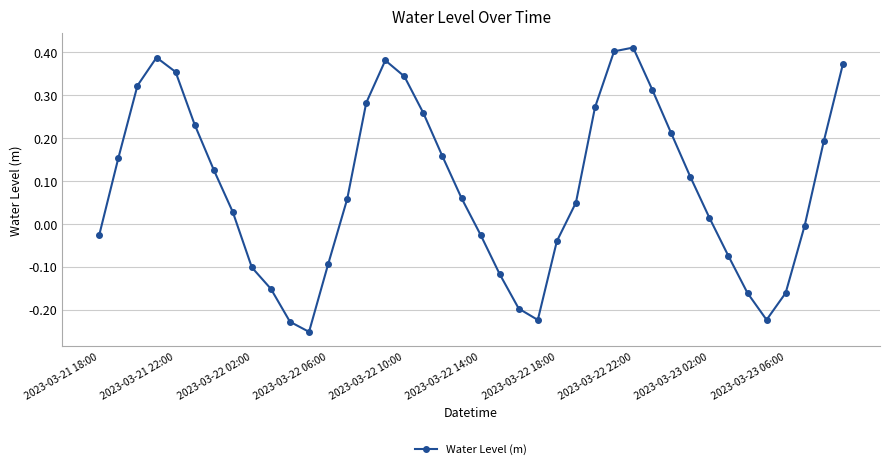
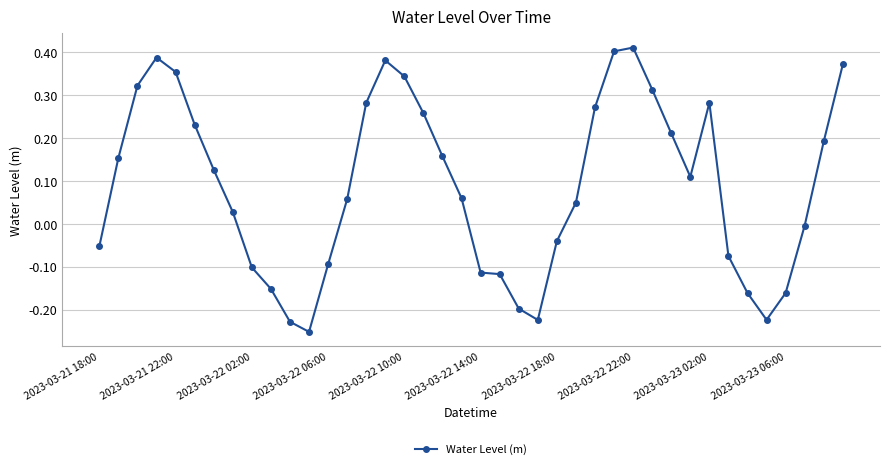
2023-03-21 18:00: -0.03 -> -0.05
2023-03-22 14:00: -0.03 -> -0.11
2023-03-23 02:00: 0.01 -> 0.28
